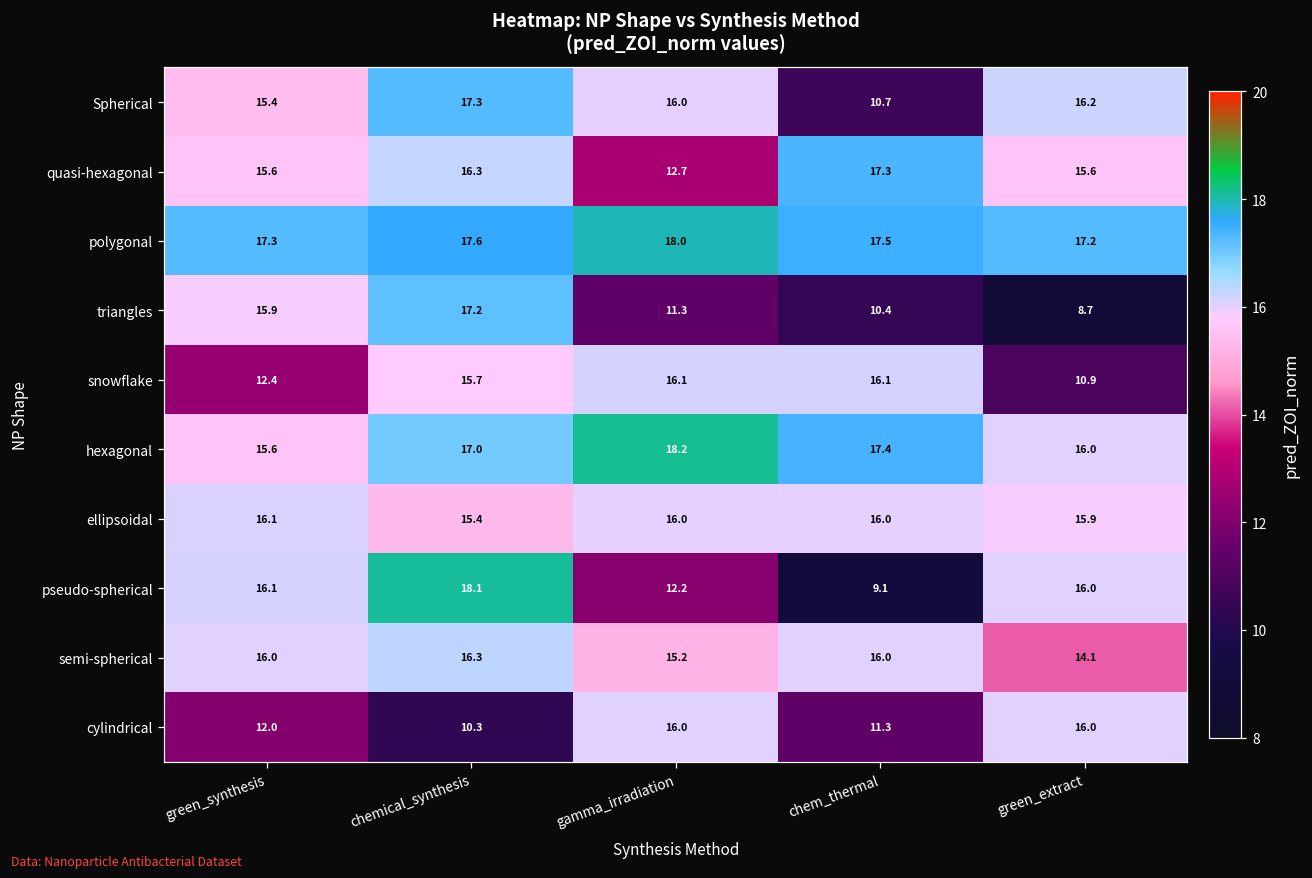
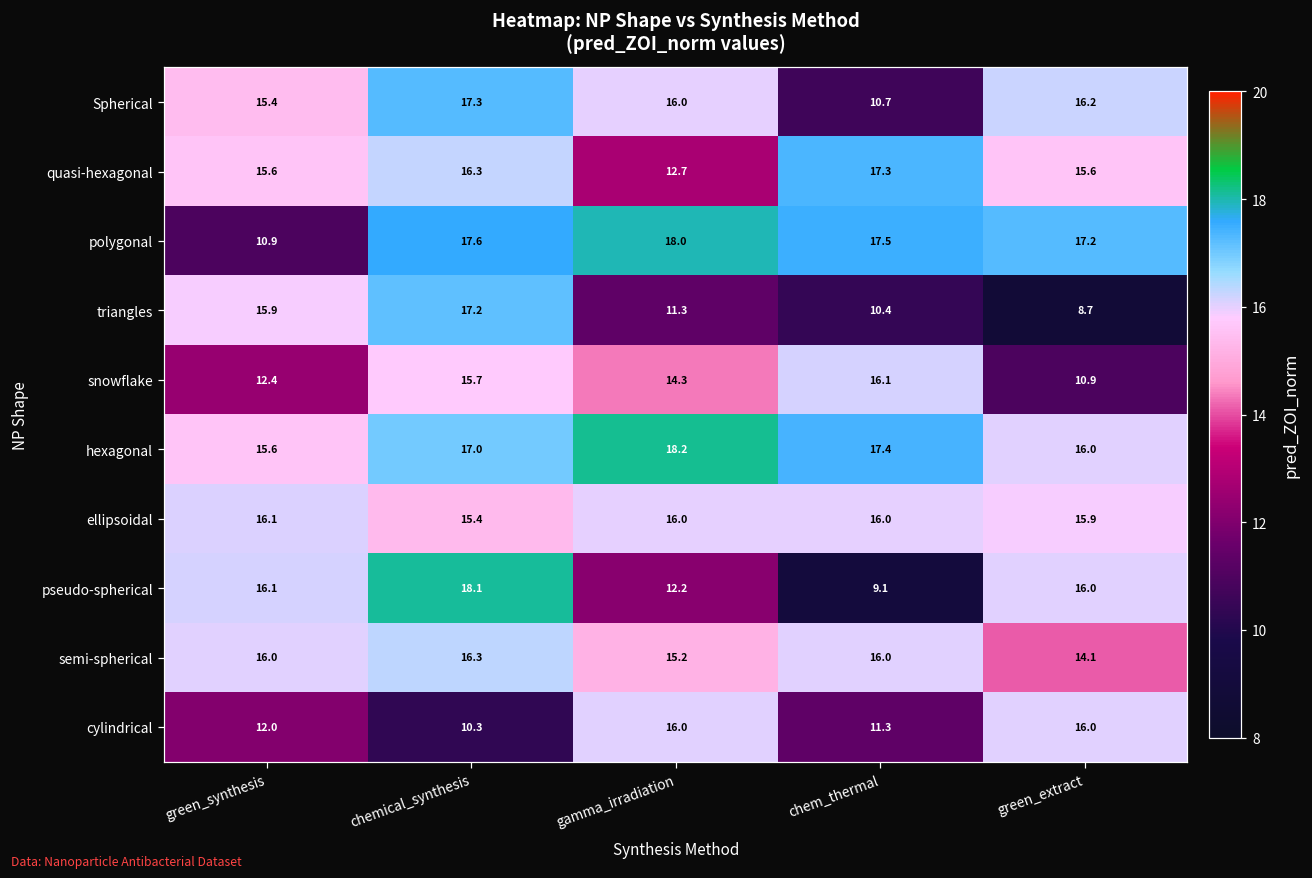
polygonal, green_synthesis: 17.3 -> 10.9
snowflake, gamma_irradiation: 16.1 -> 14.3
